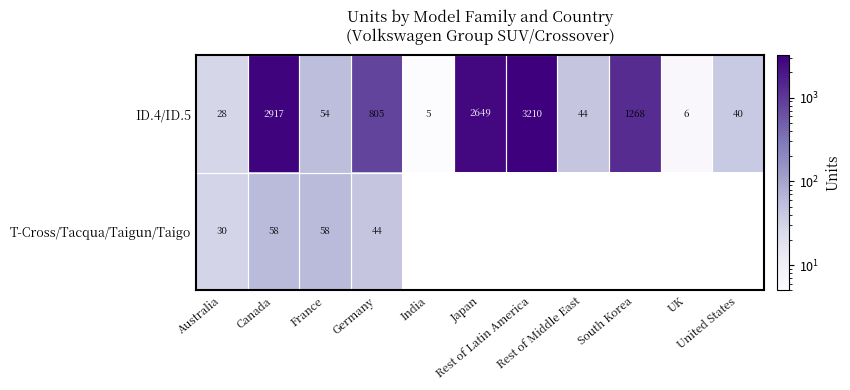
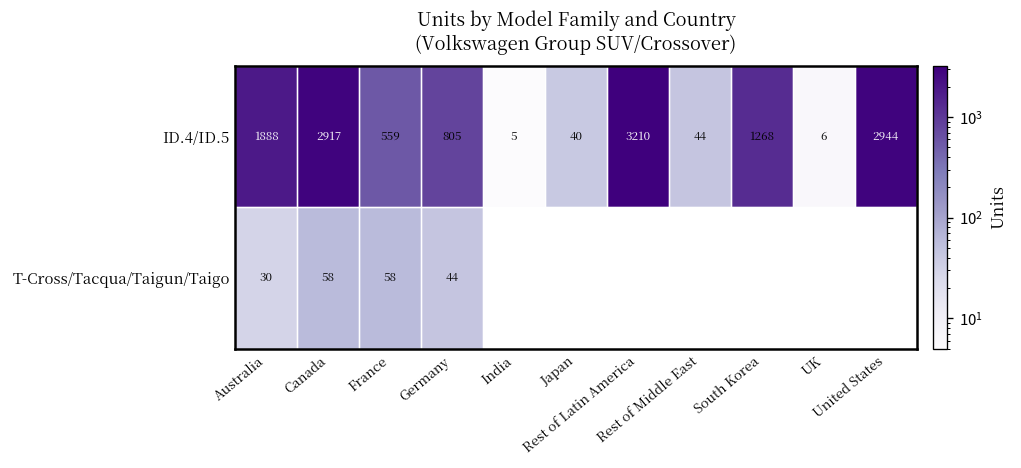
ID.4/ID.5, Australia: 28 -> 1888
ID.4/ID.5, France: 54 -> 559
ID.4/ID.5, Japan: 2649 -> 40
ID.4/ID.5, United States: 40 -> 2944
